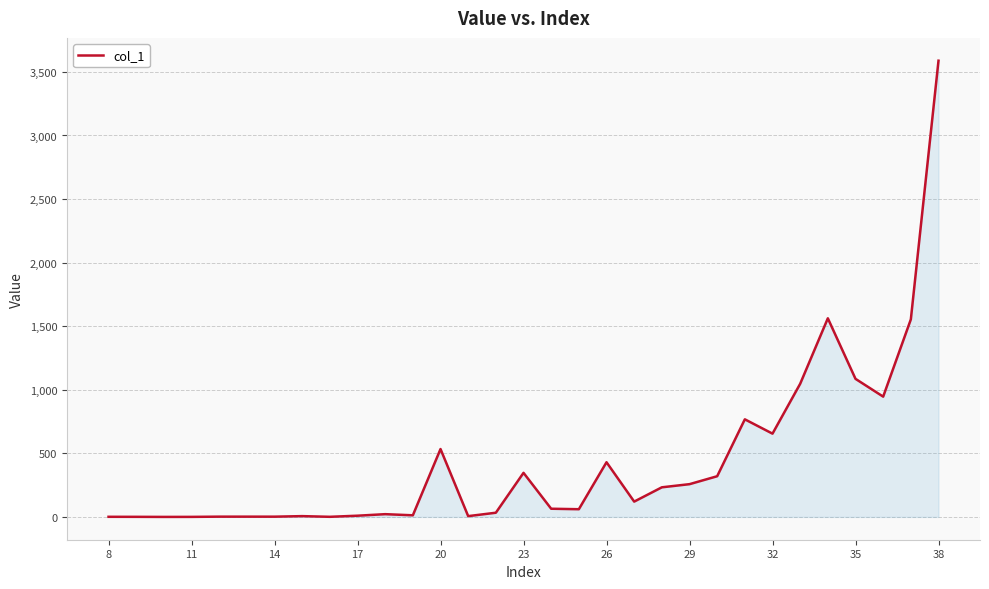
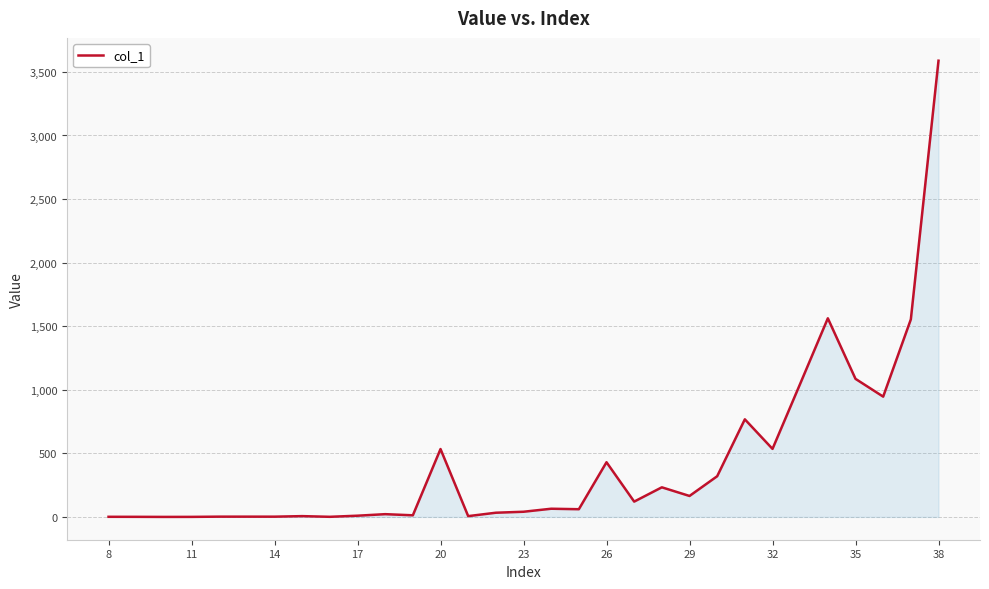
23: 350 -> 40
29: 260 -> 160
32: 650 -> 540
